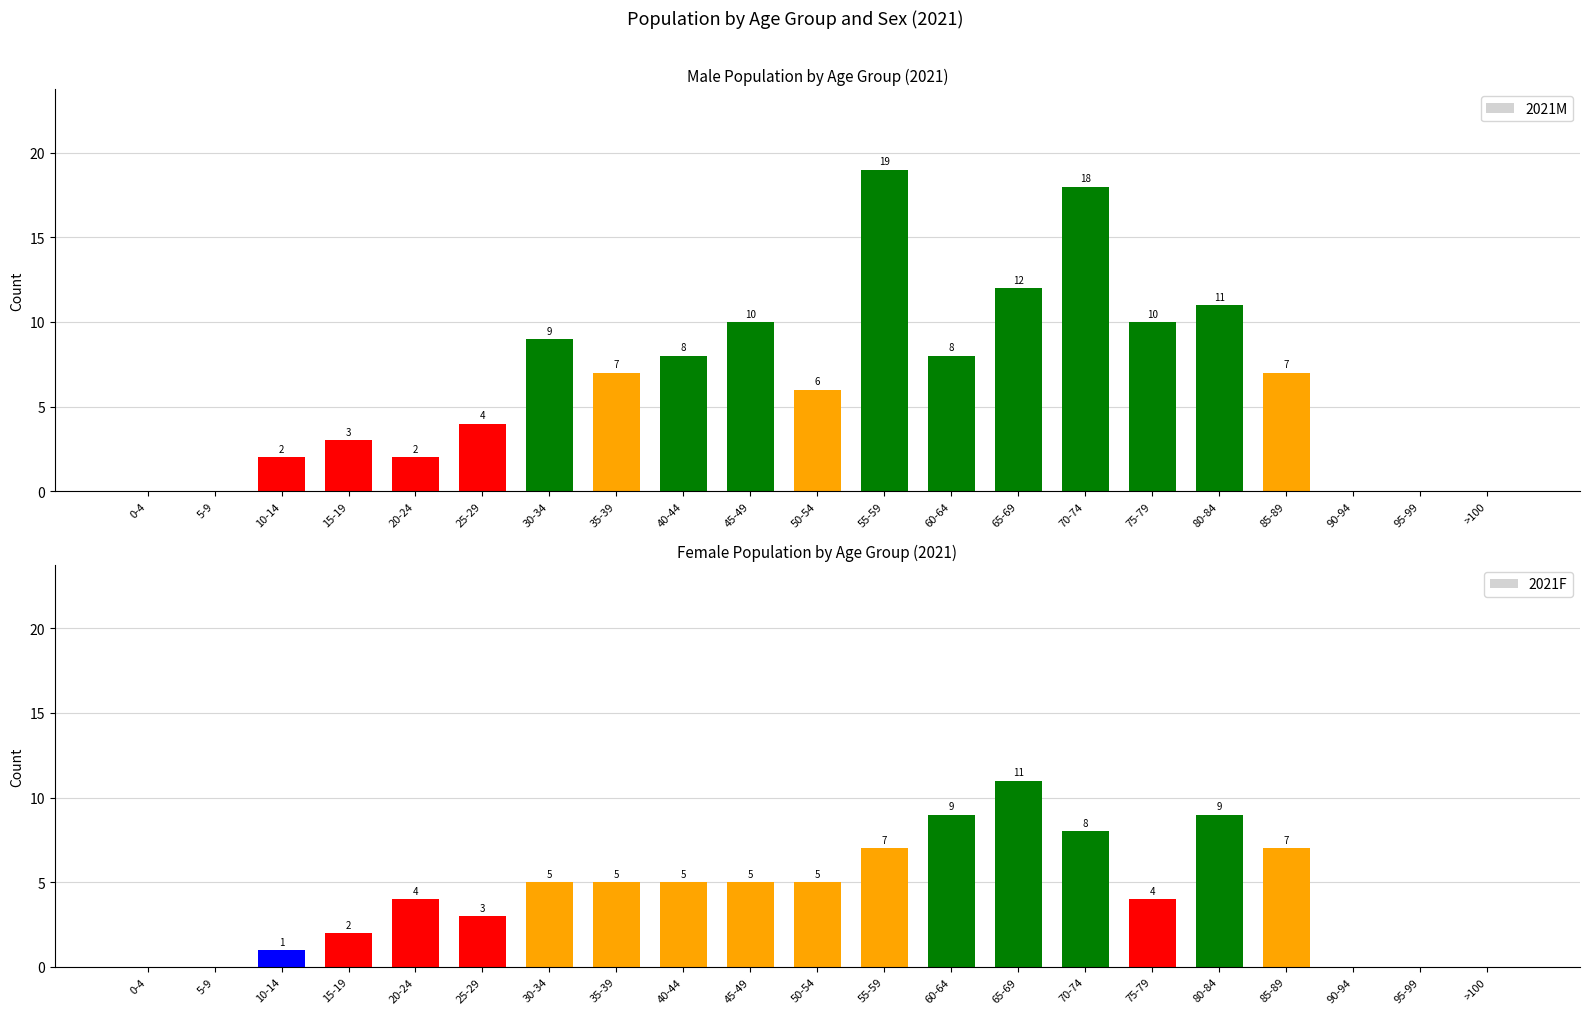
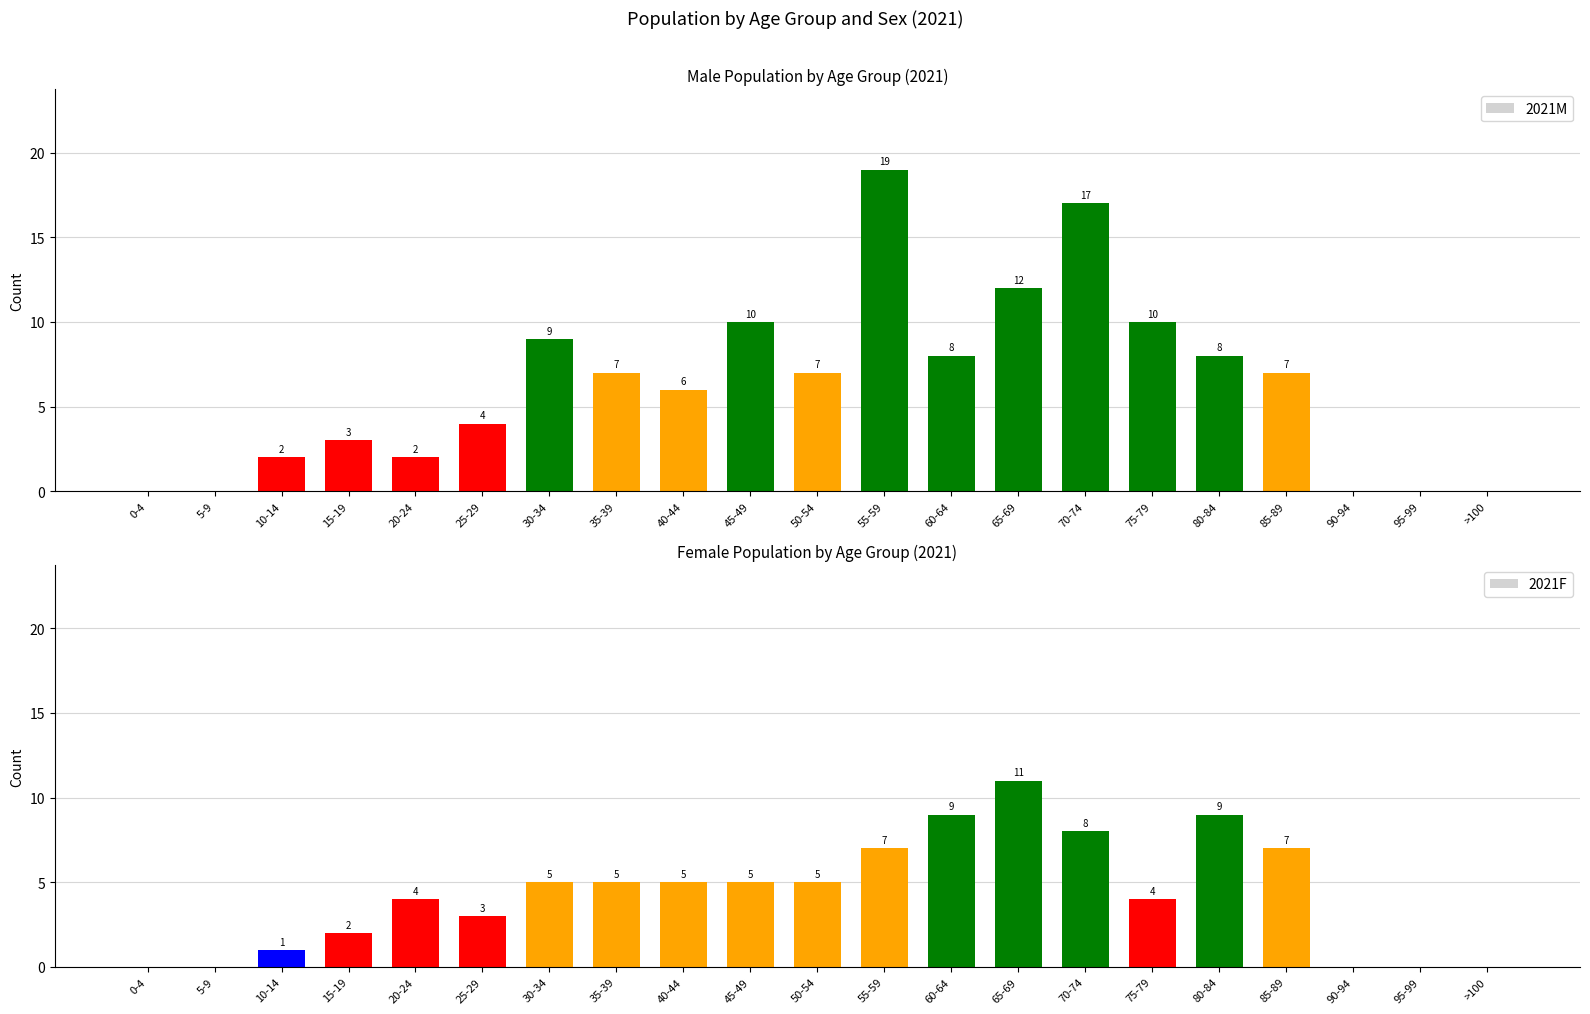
Male Population by Age Group (2021), 40-44: 8 -> 6
Male Population by Age Group (2021), 50-54: 6 -> 7
Male Population by Age Group (2021), 70-74: 18 -> 17
Male Population by Age Group (2021), 80-84: 11 -> 8
